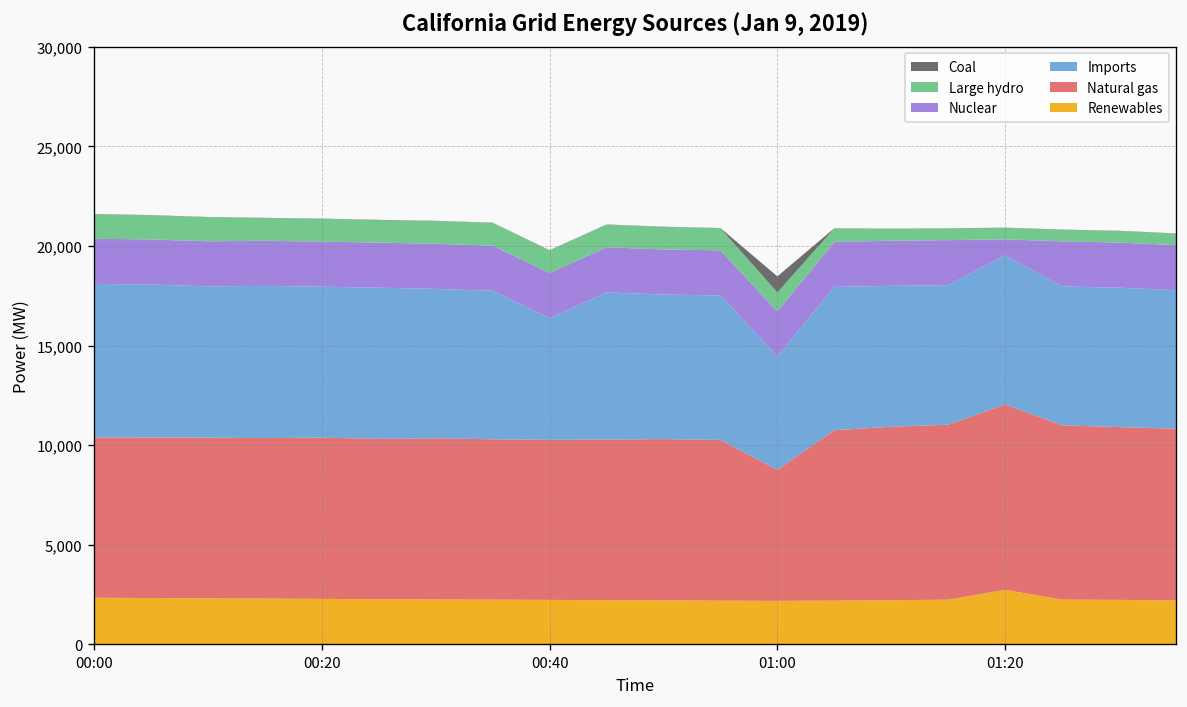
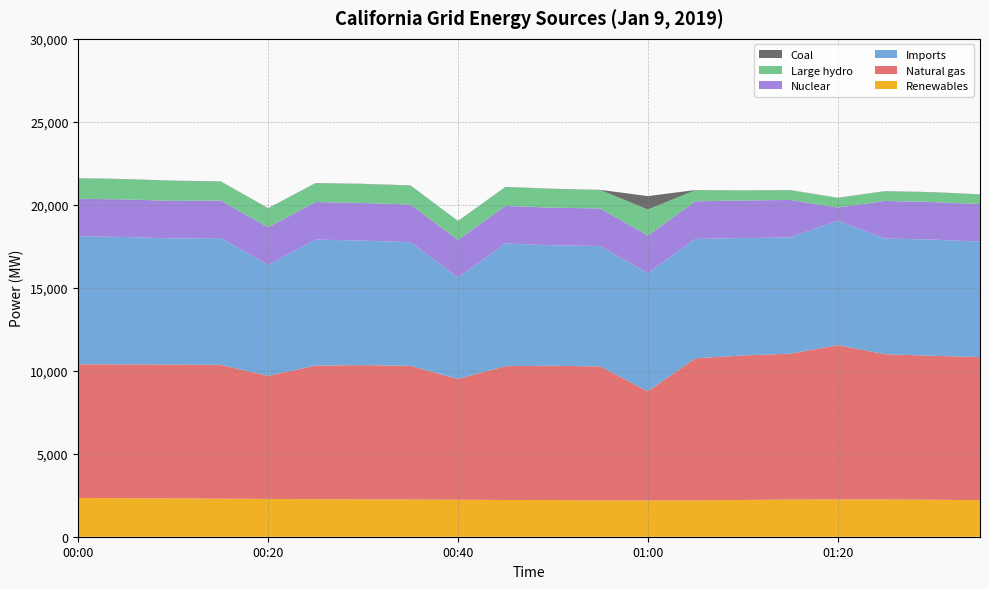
Natural gas, 00:20: 8,100 -> 7,400
Imports, 00:20: 7,600 -> 6,700
Natural gas, 00:40: 8,000 -> 7,300
Imports, 01:00: 5,700 -> 7,100
Large hydro, 01:00: 1,000 -> 1,600
Renewables, 01:20: 2,700 -> 2,200
